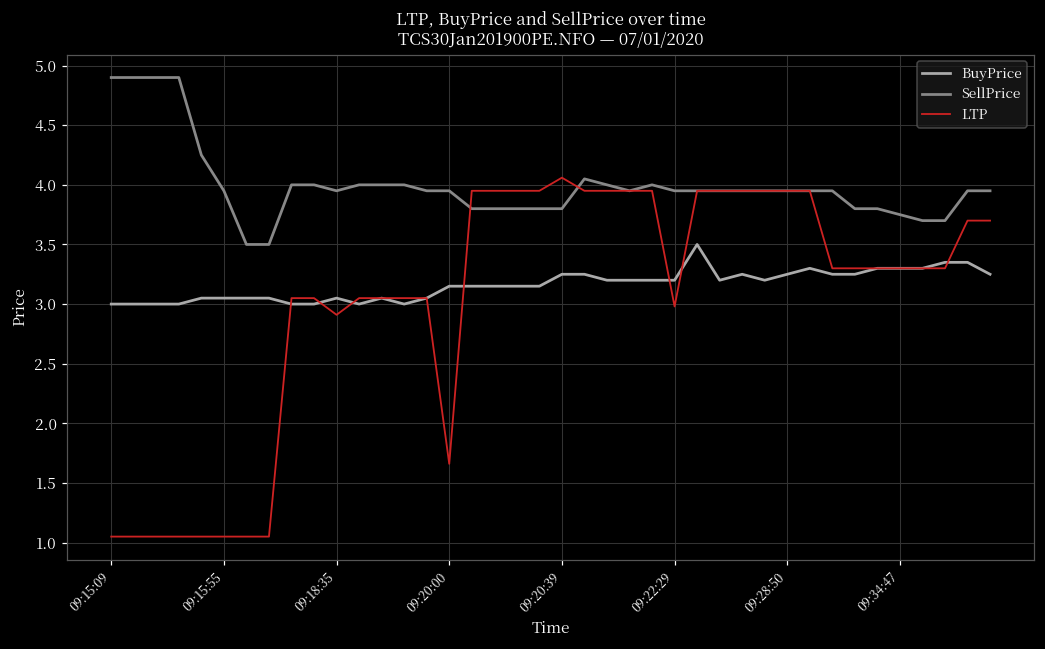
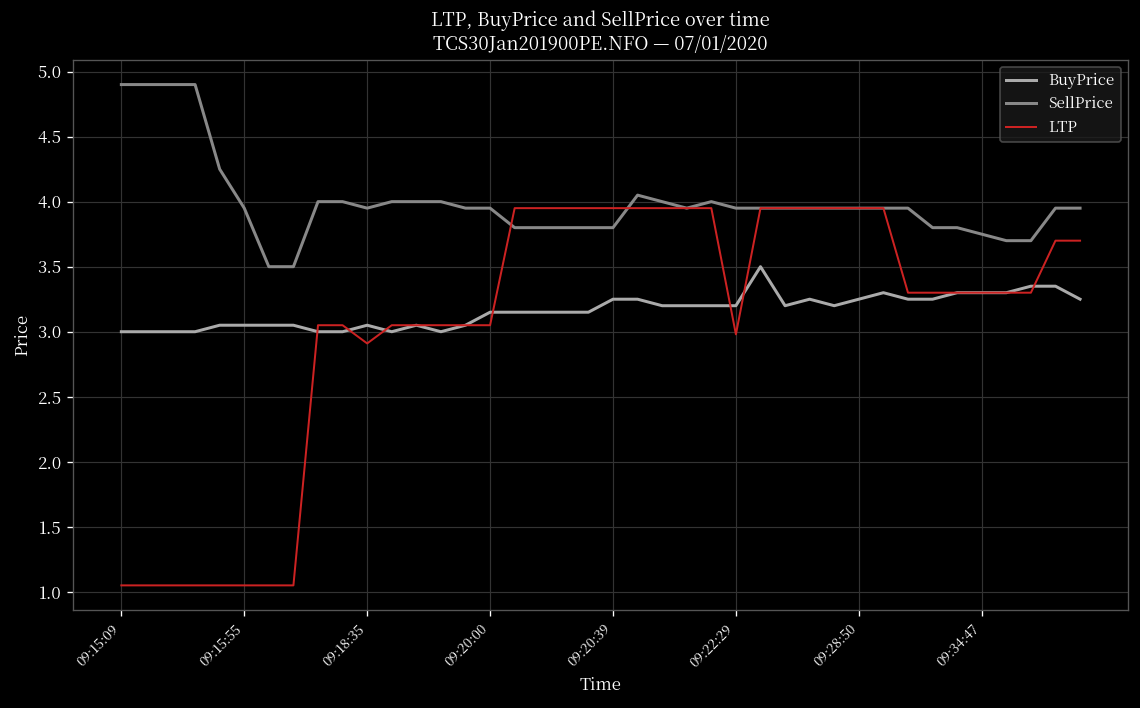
LTP, 09:20:00: 1.66 -> 3.05
LTP, 09:20:39: 4.06 -> 3.95
